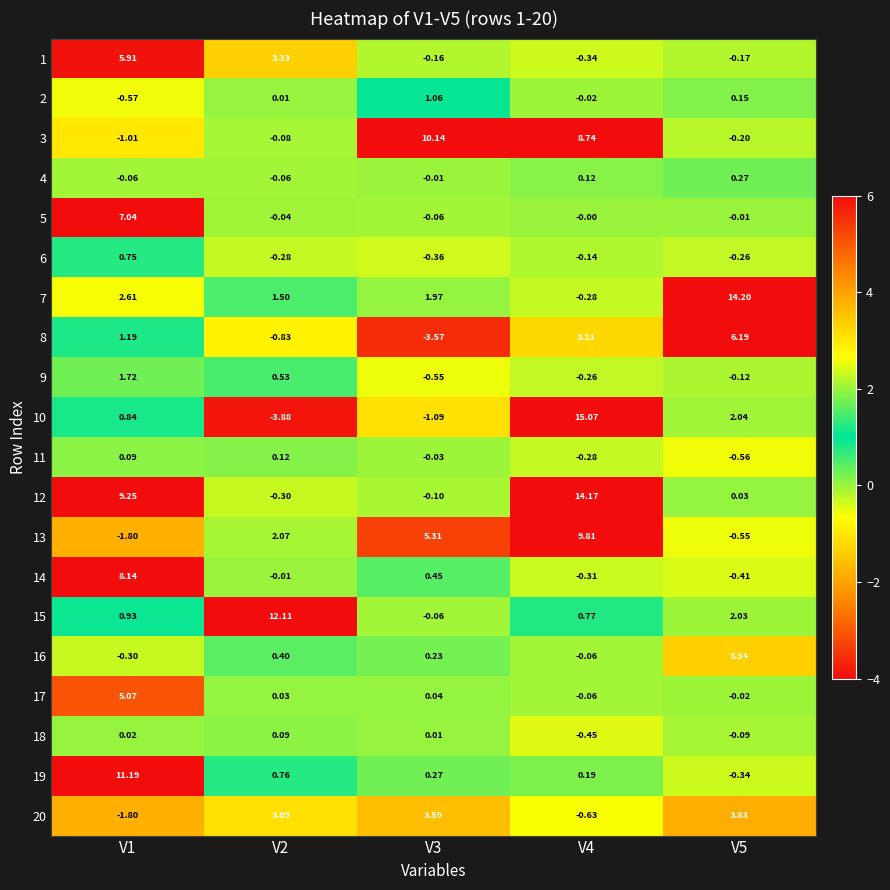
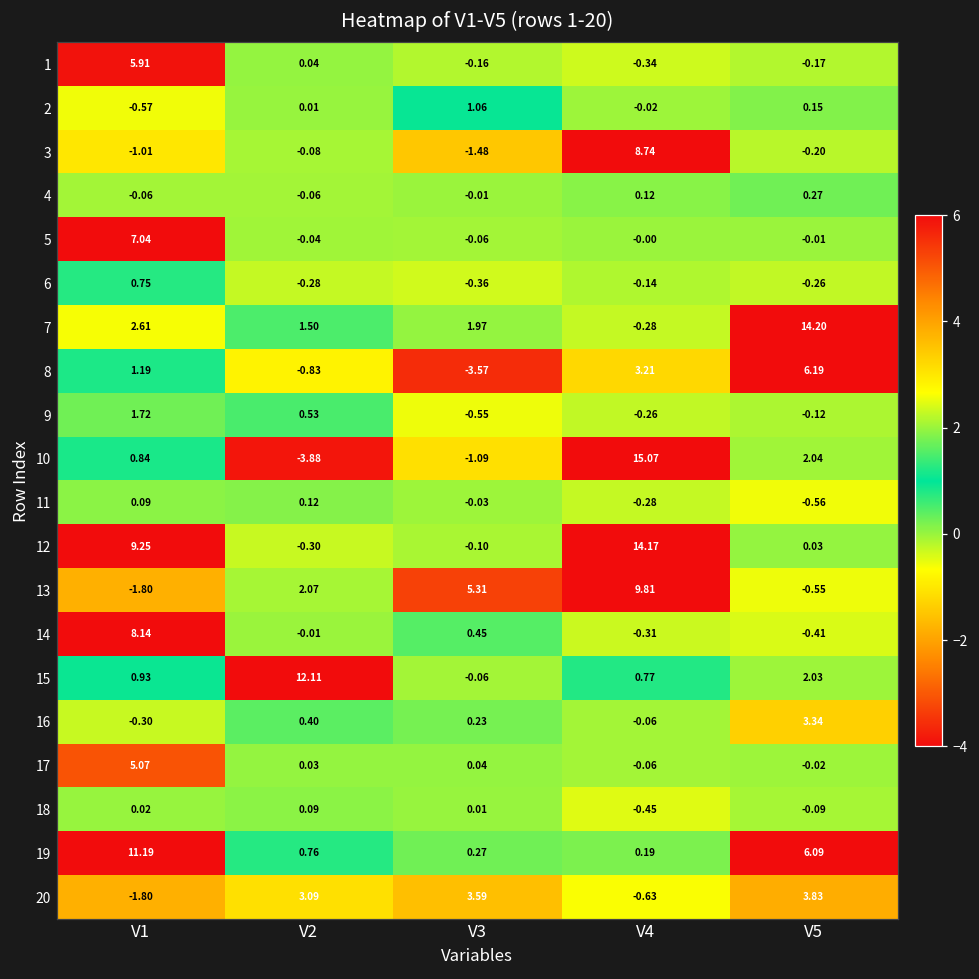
1, V2: 3.33 -> 0.04
3, V3: 10.14 -> -1.48
19, V5: -0.34 -> 6.09
